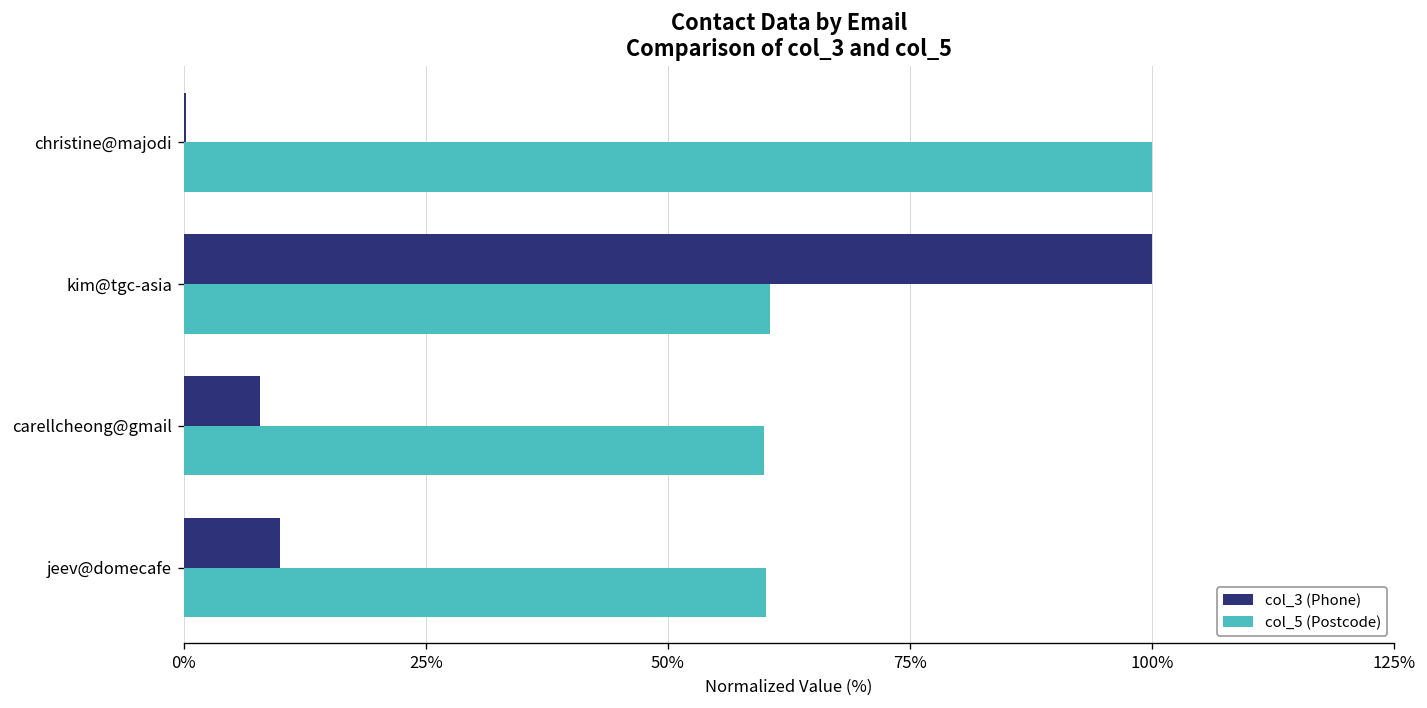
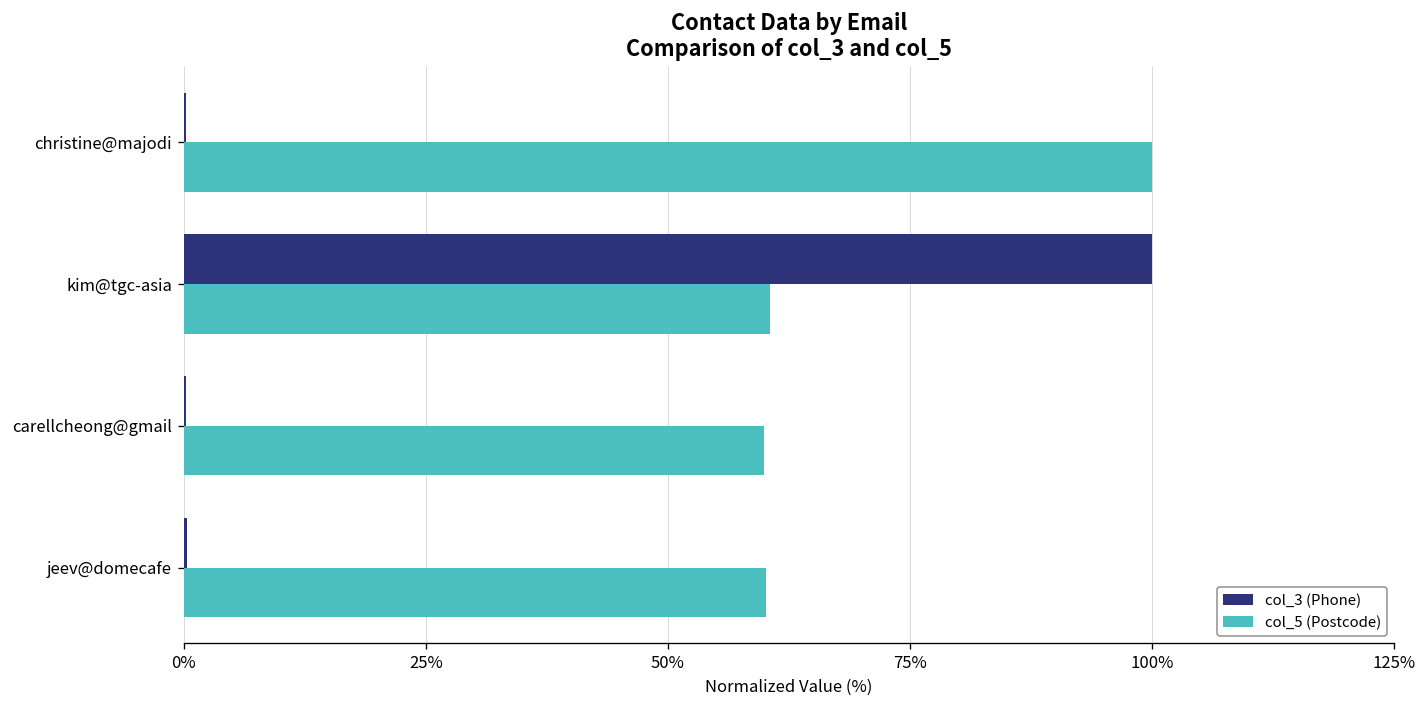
col_3 (Phone), carellcheong@gmail: 8% -> 0%
col_3 (Phone), jeev@domecafe: 10% -> 0%
